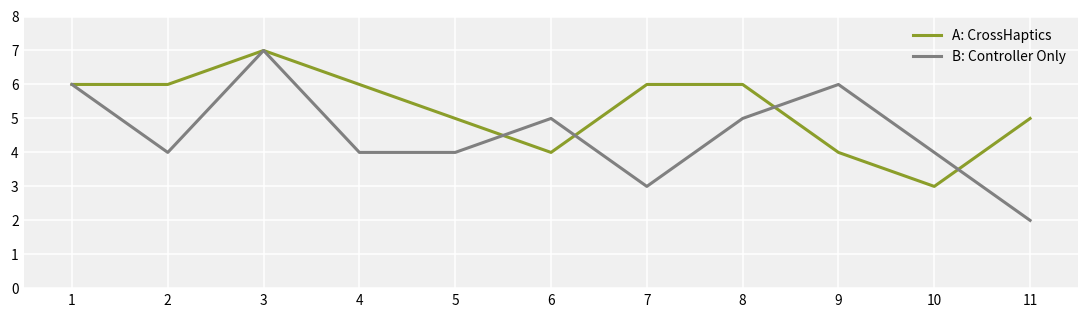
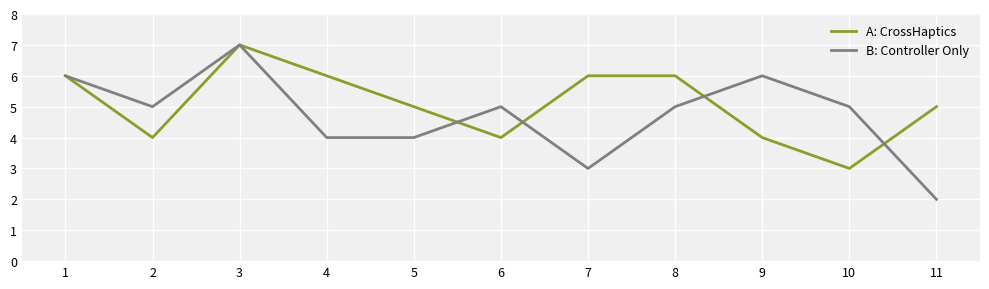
A: CrossHaptics, 2: 6 -> 4
B: Controller Only, 2: 4 -> 5
B: Controller Only, 10: 4 -> 5
